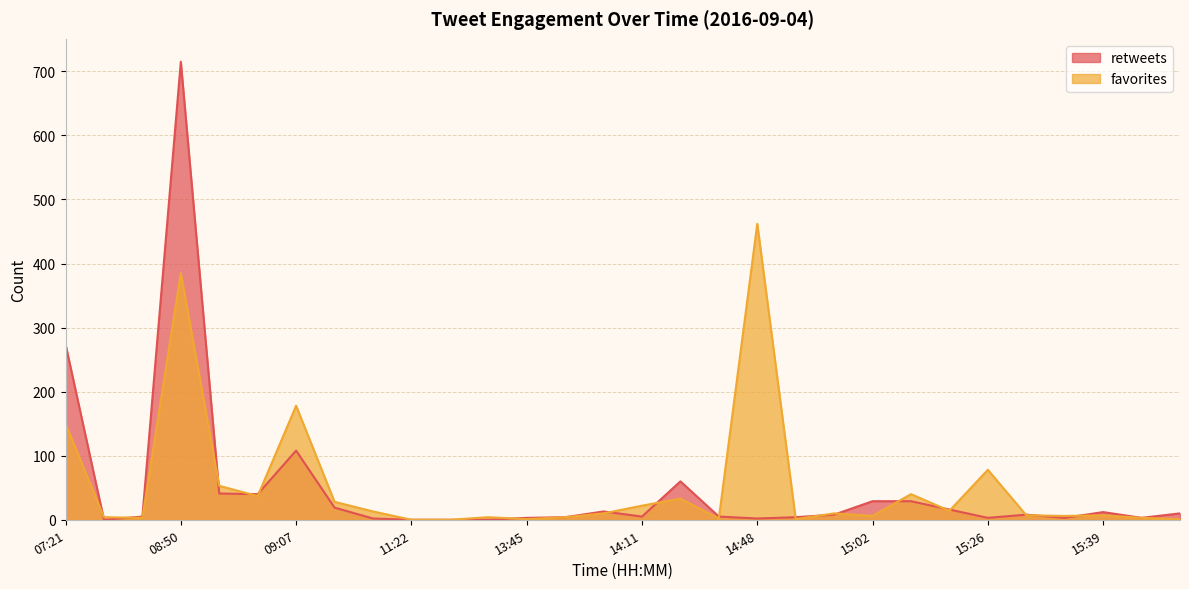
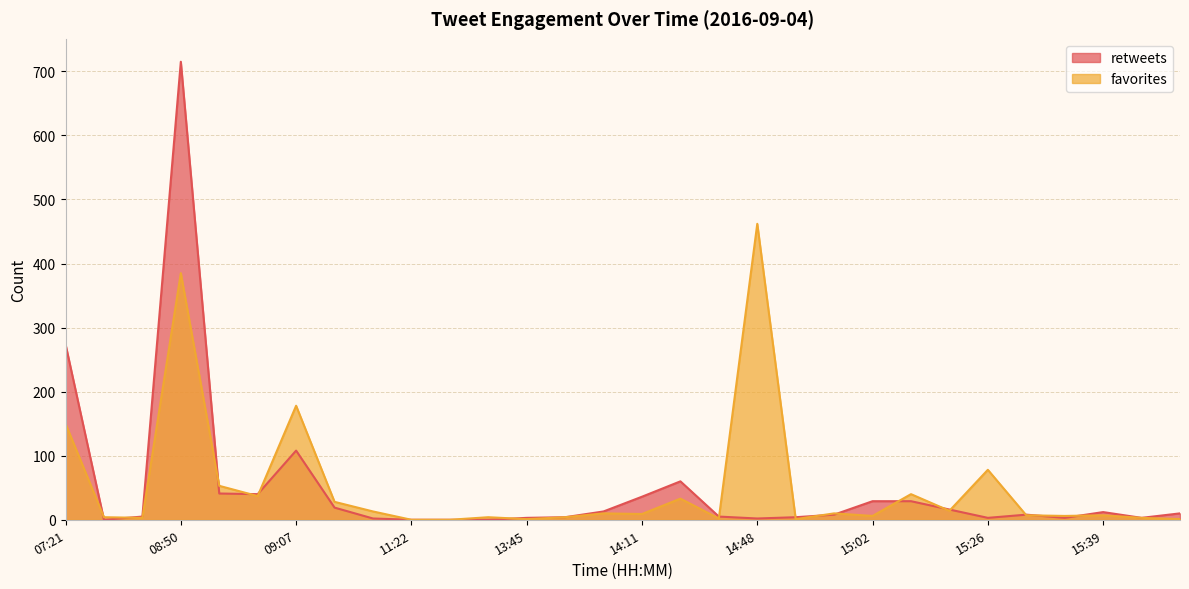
retweets, 14:11: 10 -> 40
favorites, 14:11: 20 -> 10
